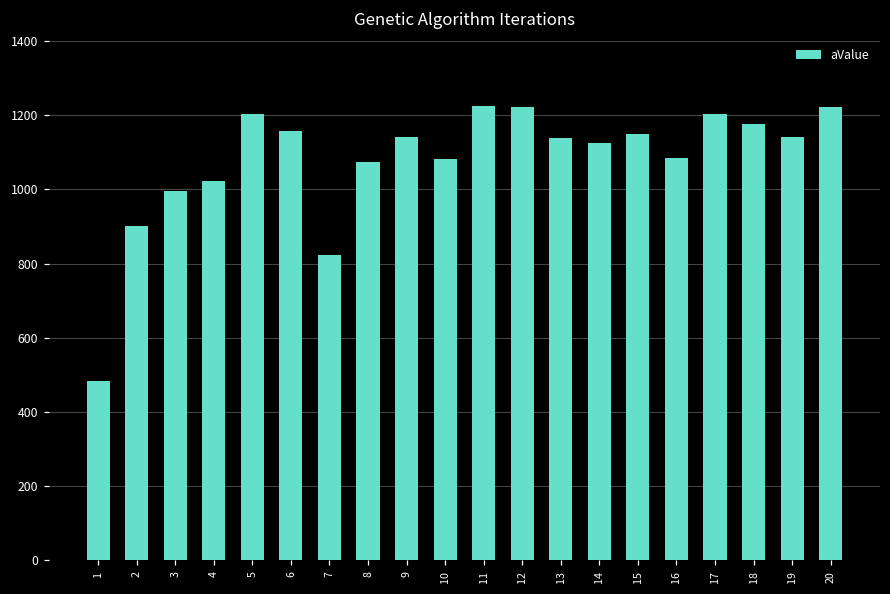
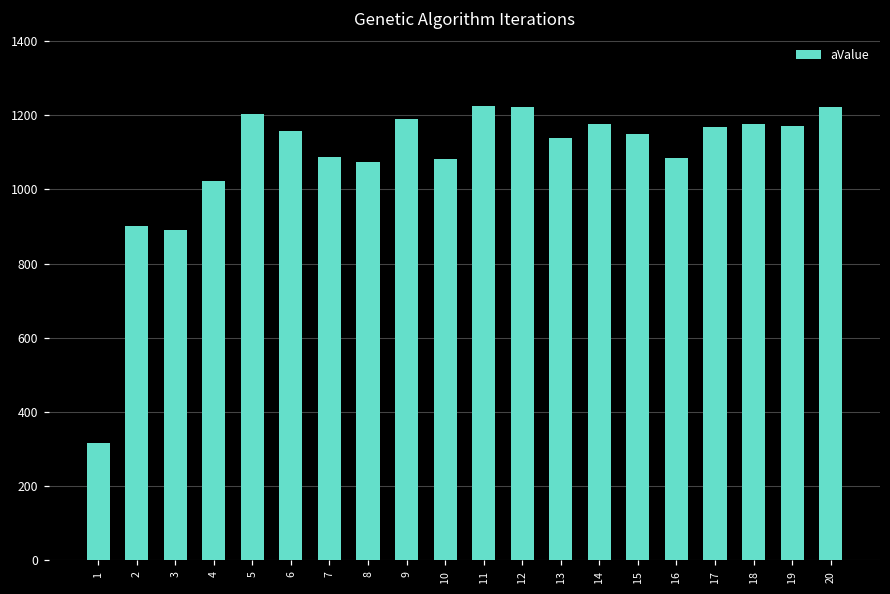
1: 480 -> 310
3: 1000 -> 890
7: 820 -> 1090
9: 1140 -> 1190
14: 1130 -> 1180
17: 1200 -> 1170
19: 1140 -> 1170
